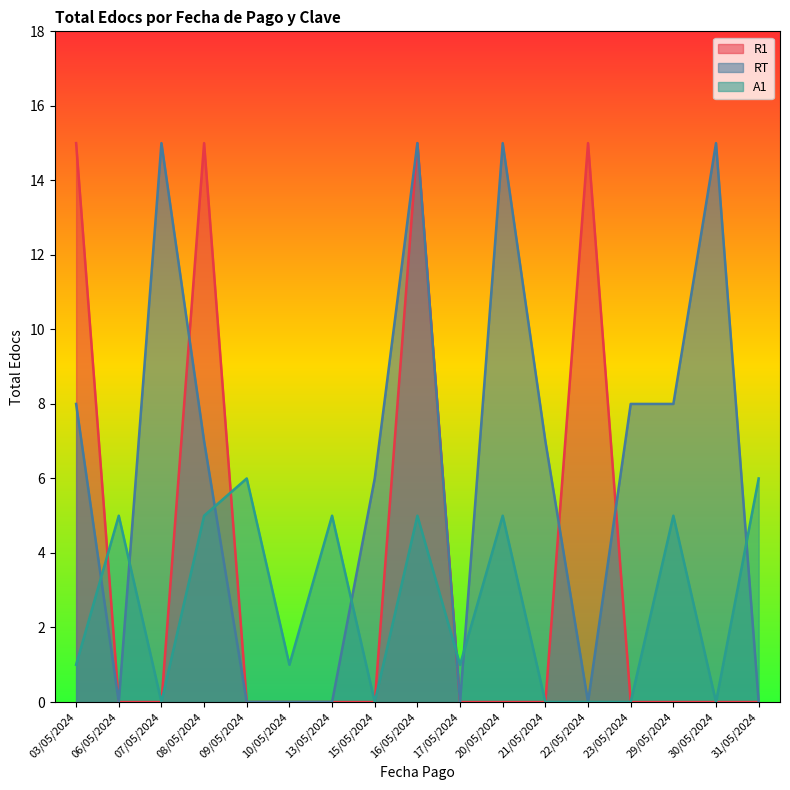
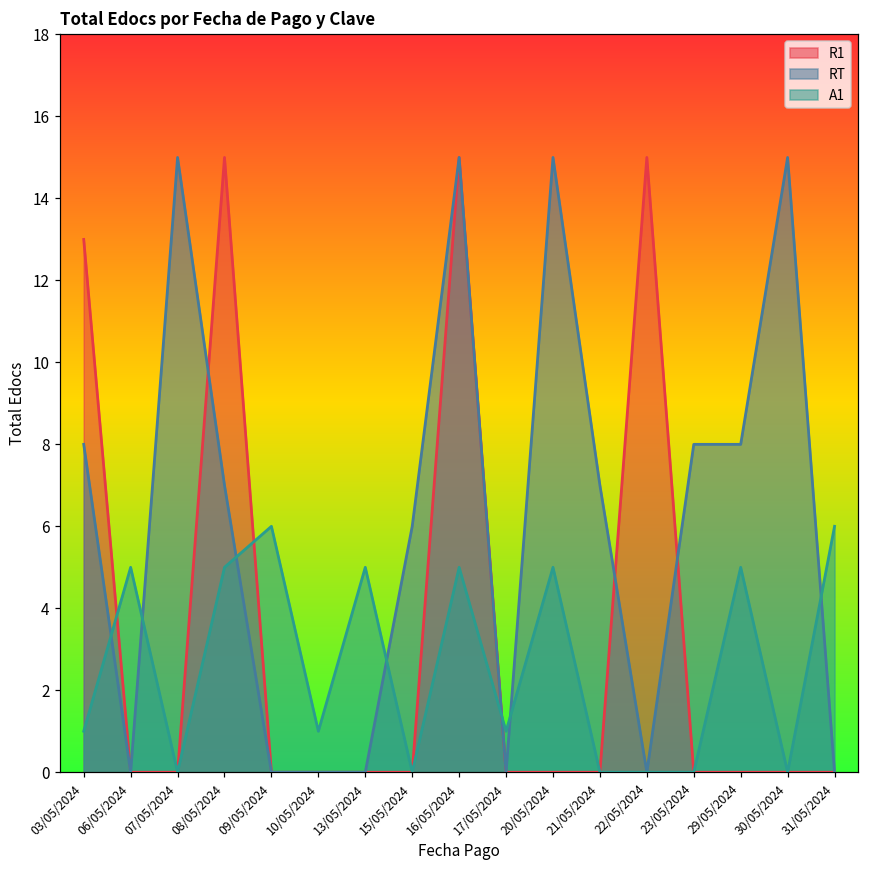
R1, 03/05/2024: 15 -> 13
